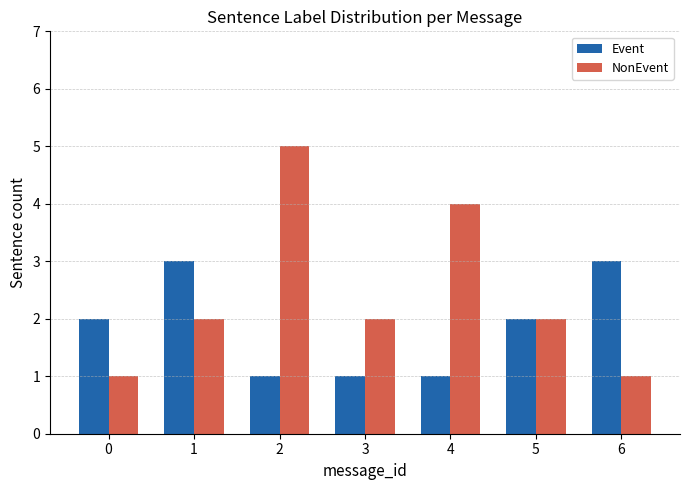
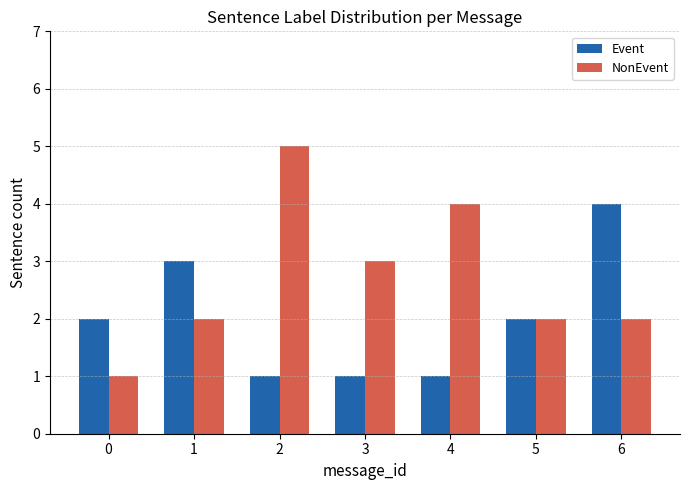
NonEvent, 3: 2 -> 3
Event, 6: 3 -> 4
NonEvent, 6: 1 -> 2
